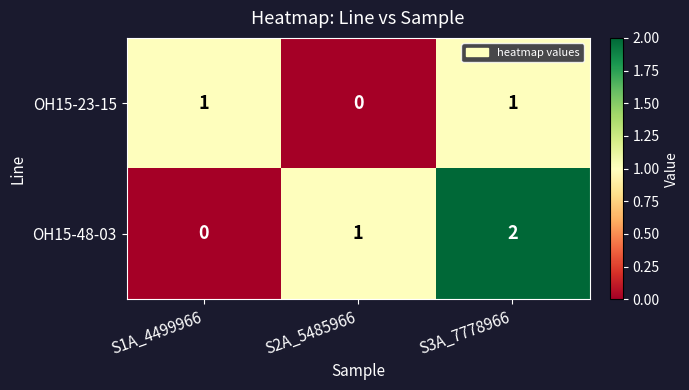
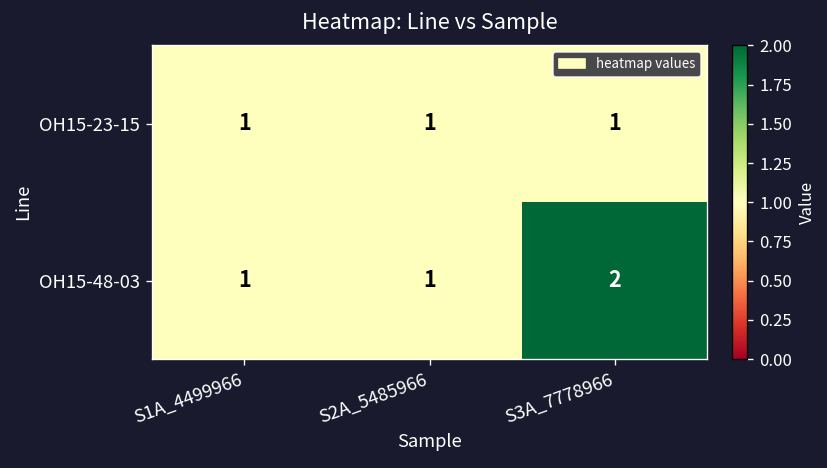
OH15-23-15, S2A_5485966: 0 -> 1
OH15-48-03, S1A_4499966: 0 -> 1
